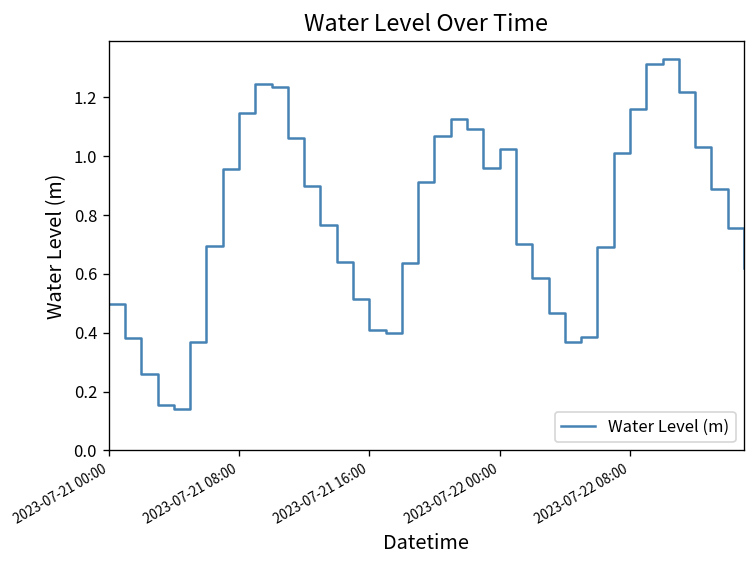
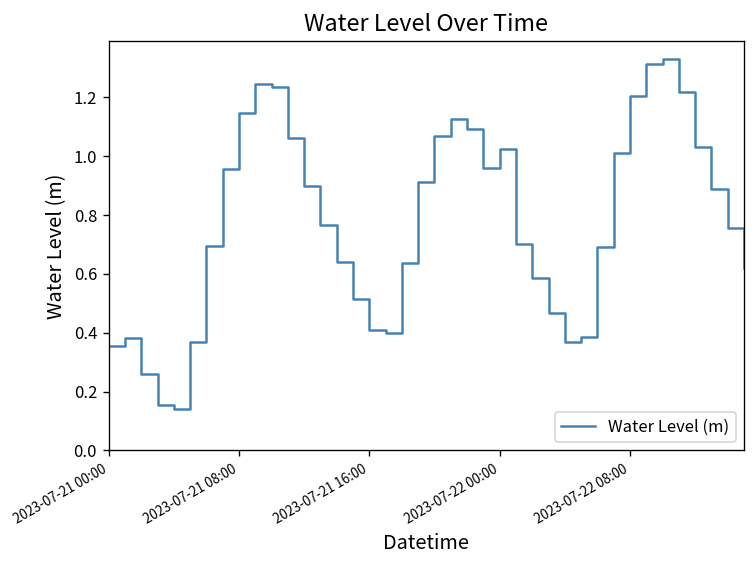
2023-07-21 00:00: 0.50 -> 0.36
2023-07-22 08:00: 1.16 -> 1.21
